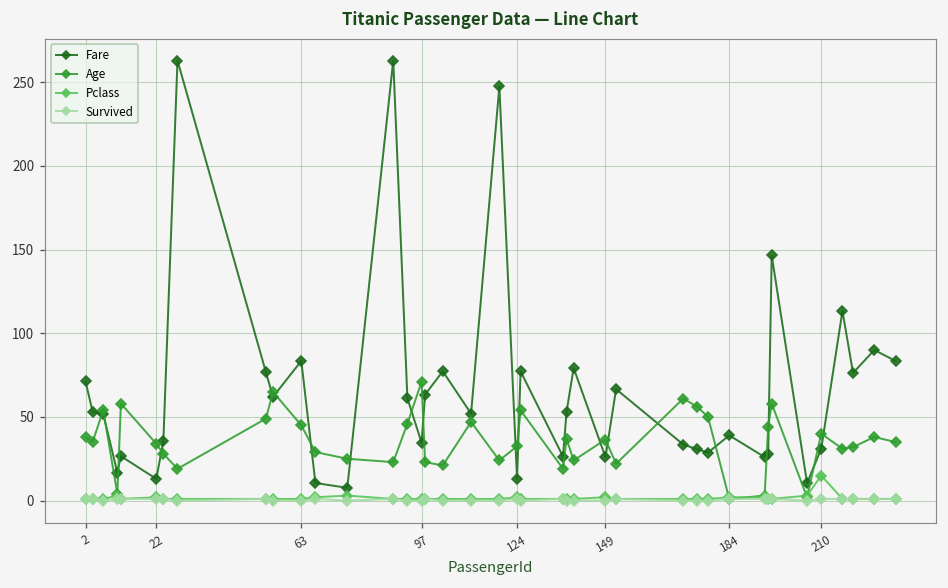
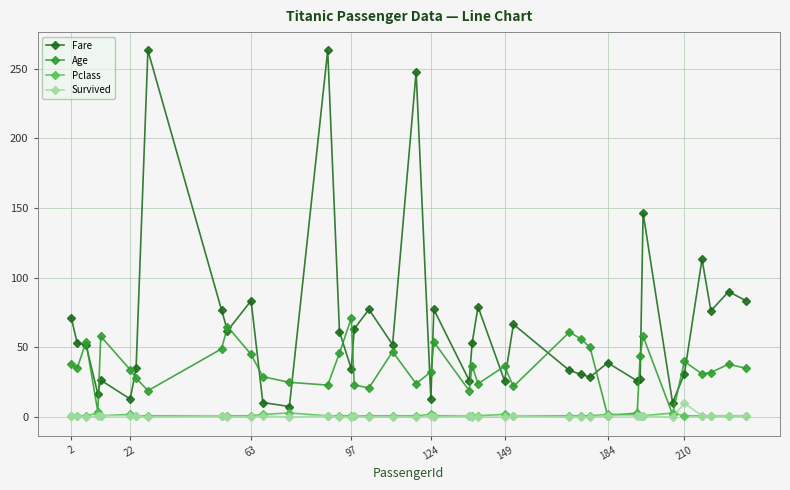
Pclass, 210: 15 -> 1
Survived, 210: 1 -> 10
